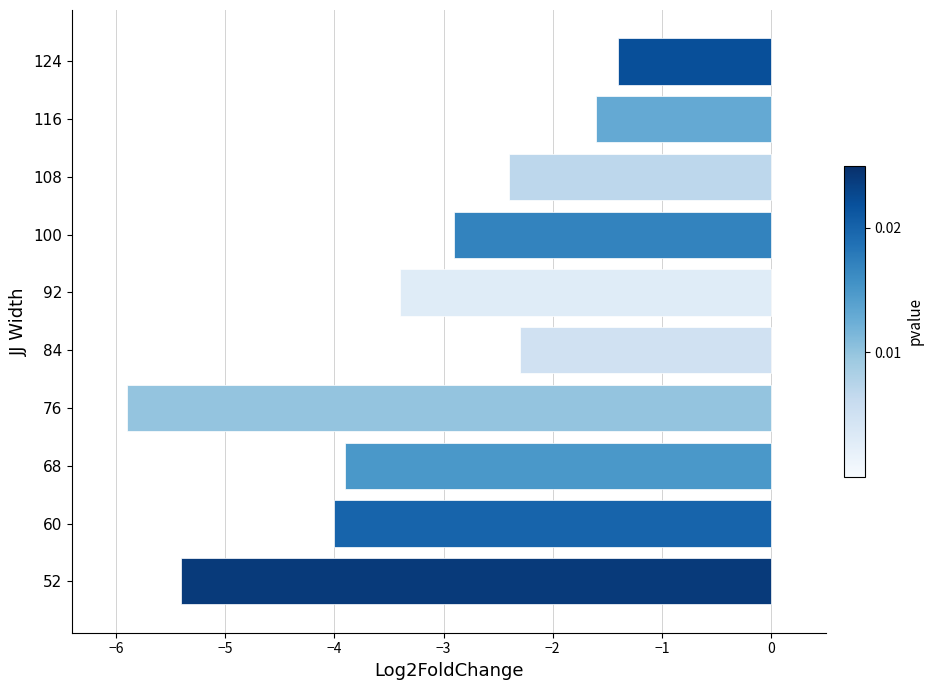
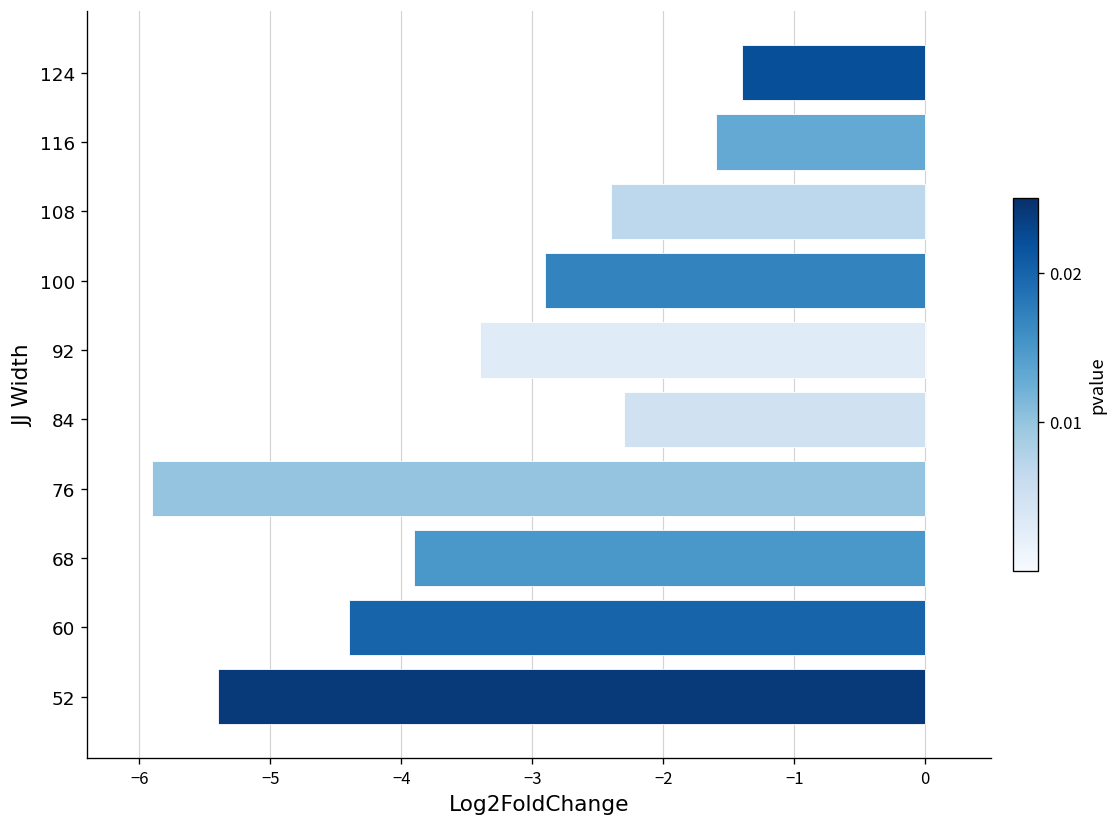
60: -4.0 -> -4.4
